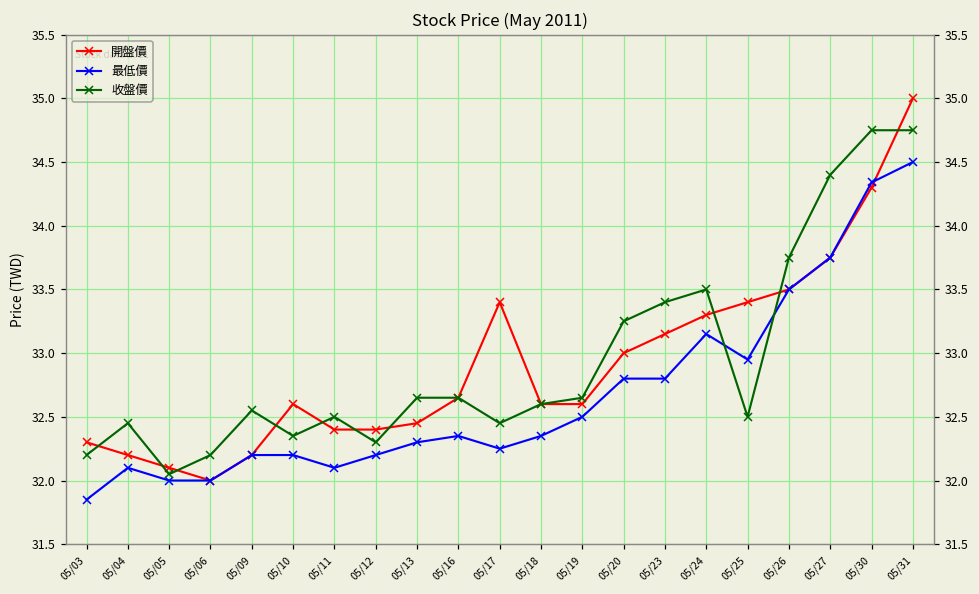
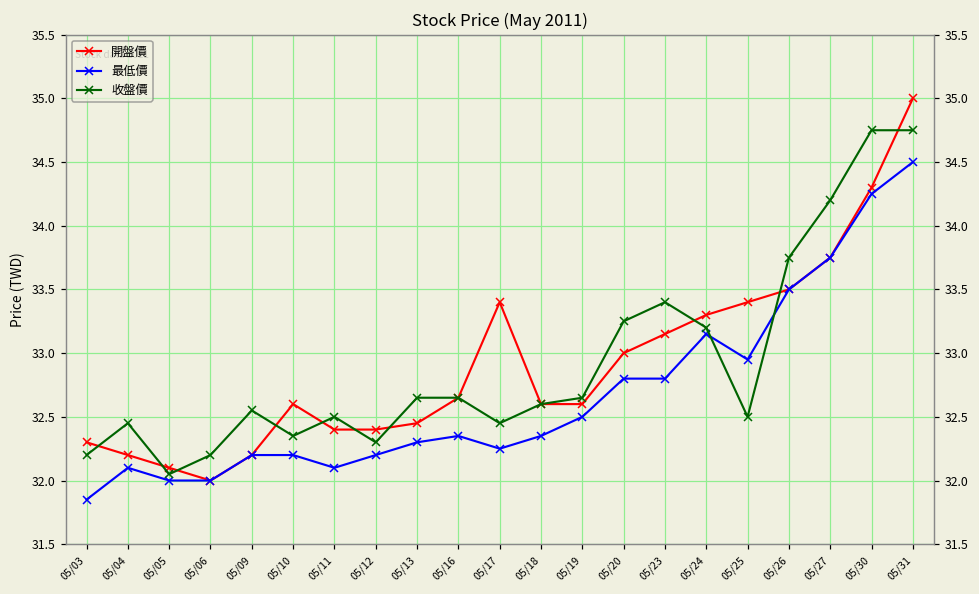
收盤價, 05/24: 33.5 -> 33.2
收盤價, 05/27: 34.4 -> 34.2
最低價, 05/30: 34.34 -> 34.25
